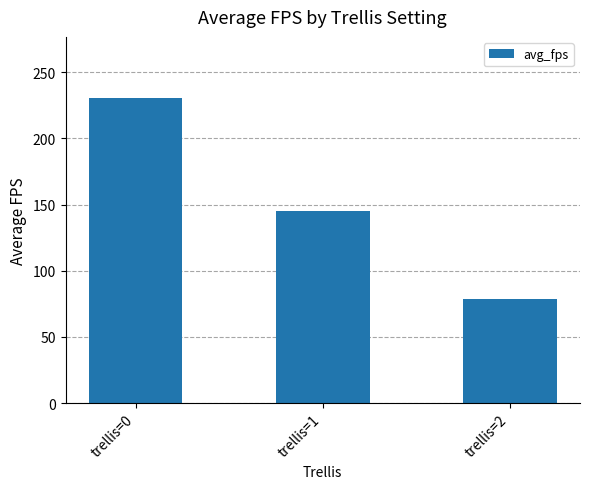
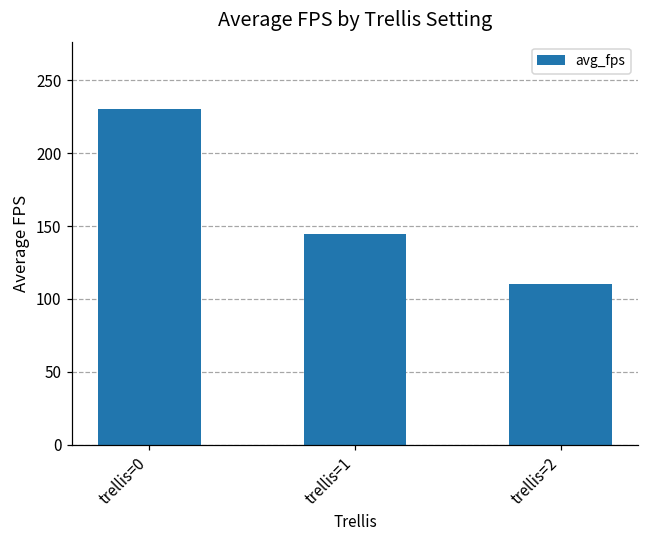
trellis=2: 78 -> 110
